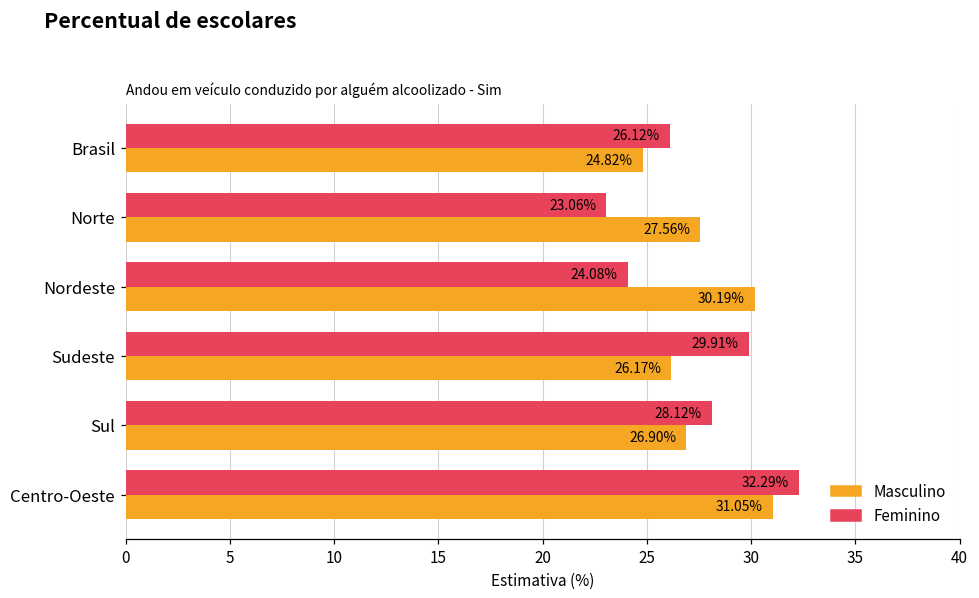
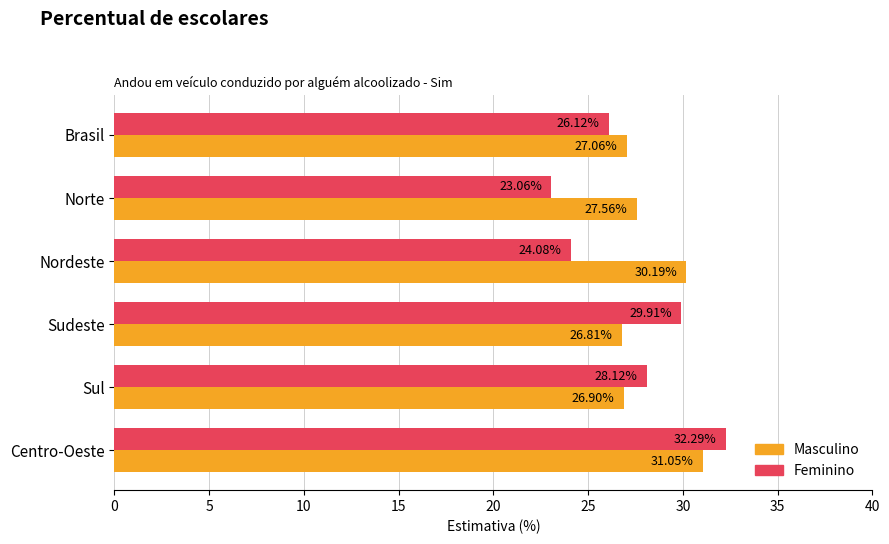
Masculino, Brasil: 24.82% -> 27.06%
Masculino, Sudeste: 26.17% -> 26.81%
